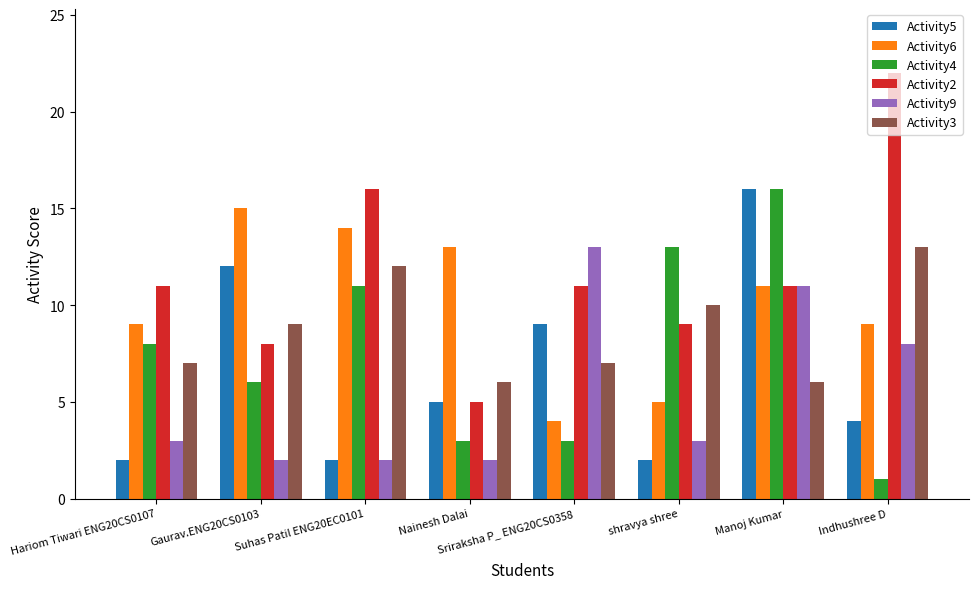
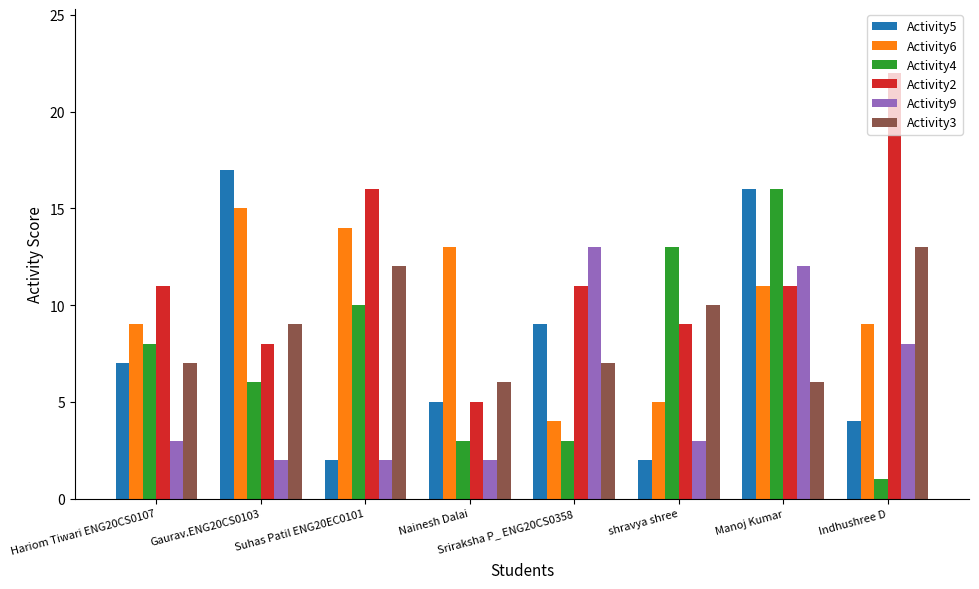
Activity5, Hariom Tiwari ENG20CS0107: 2 -> 7
Activity5, Gaurav.ENG20CS0103: 12 -> 17
Activity4, Suhas Patil ENG20EC0101: 11 -> 10
Activity9, Manoj Kumar: 11 -> 12
